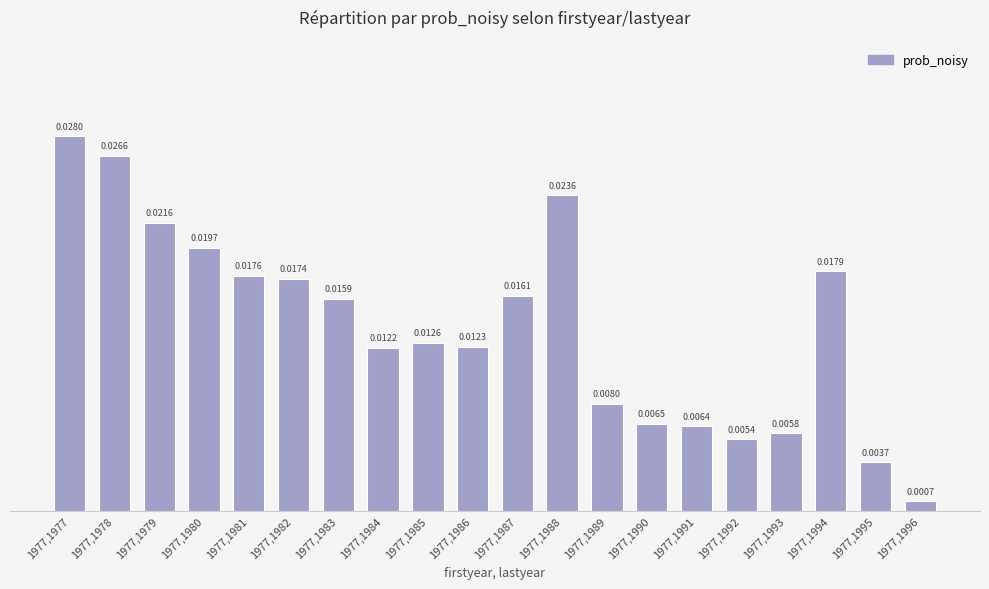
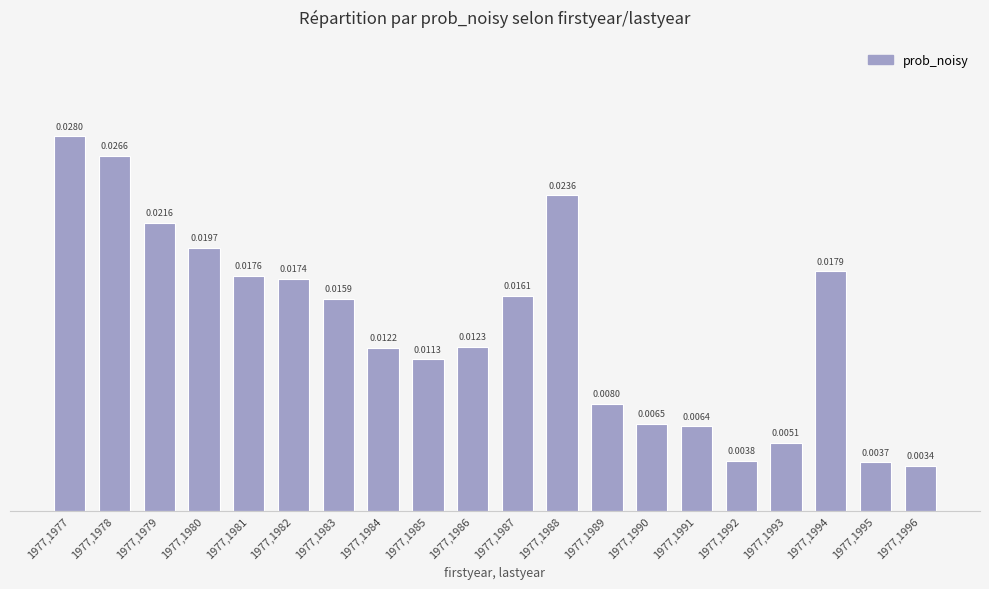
1977,1985: 0.0126 -> 0.0113
1977,1992: 0.0054 -> 0.0038
1977,1993: 0.0058 -> 0.0051
1977,1996: 0.0007 -> 0.0034
